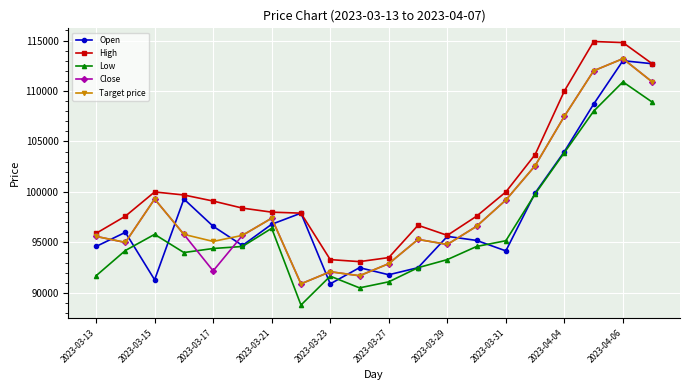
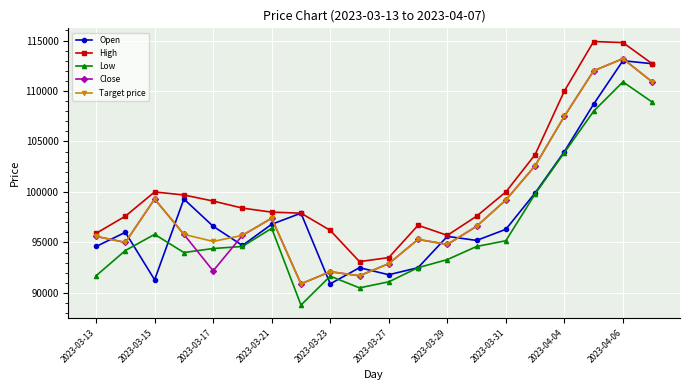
High, 2023-03-23: 93300 -> 96200
Open, 2023-03-31: 94200 -> 96300
